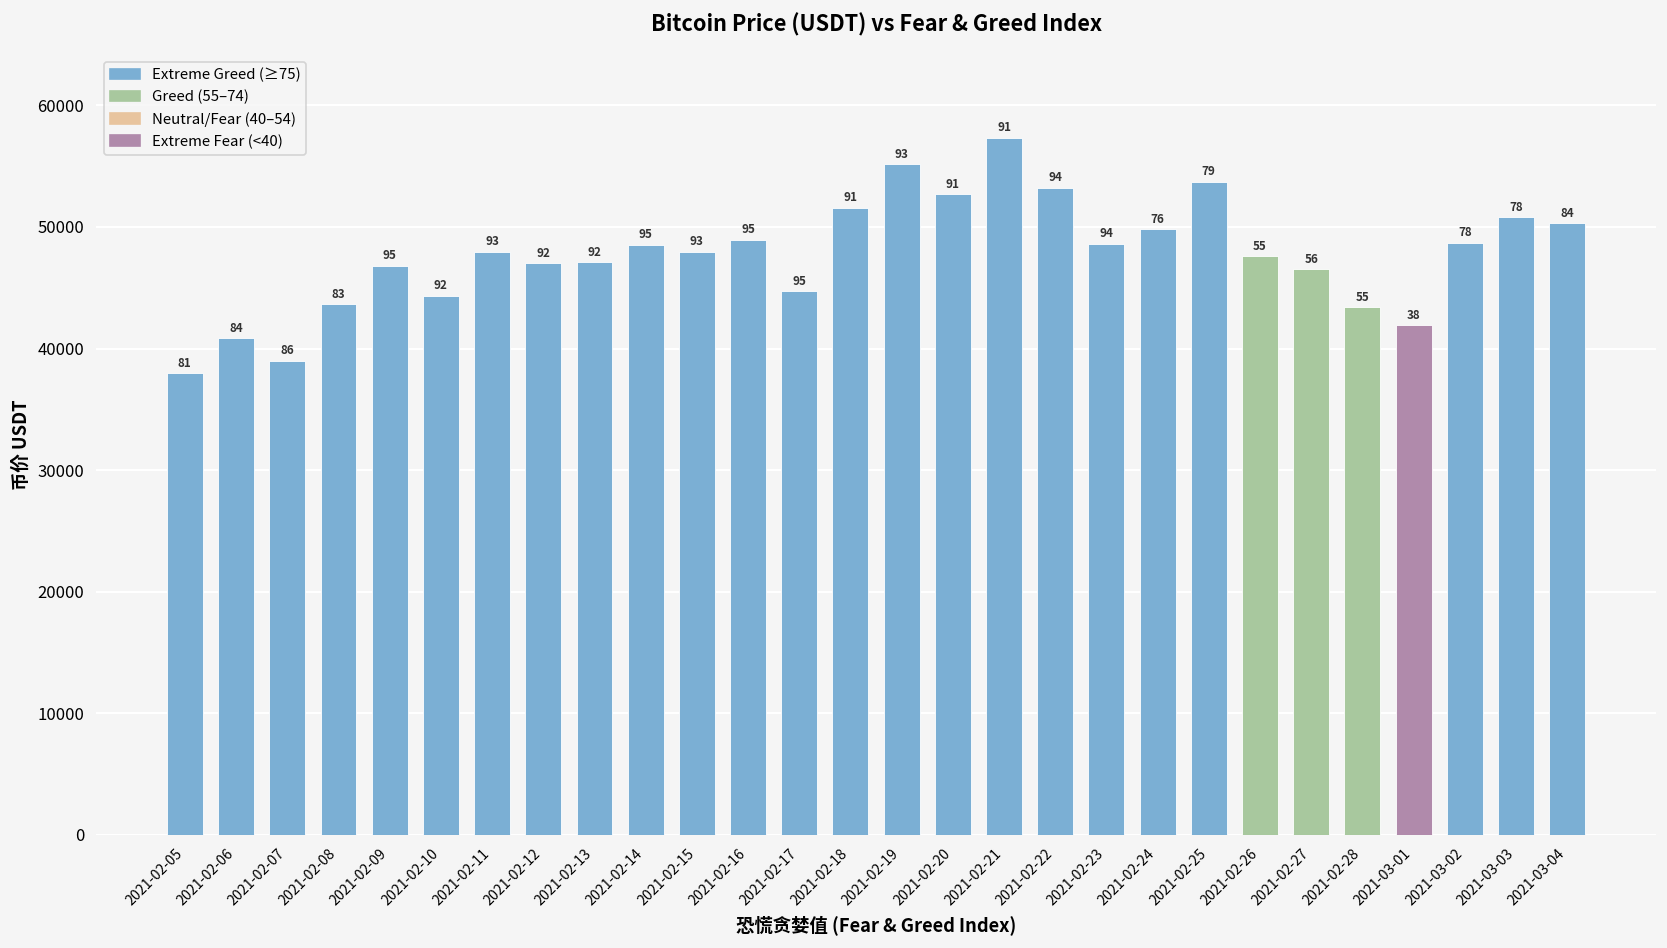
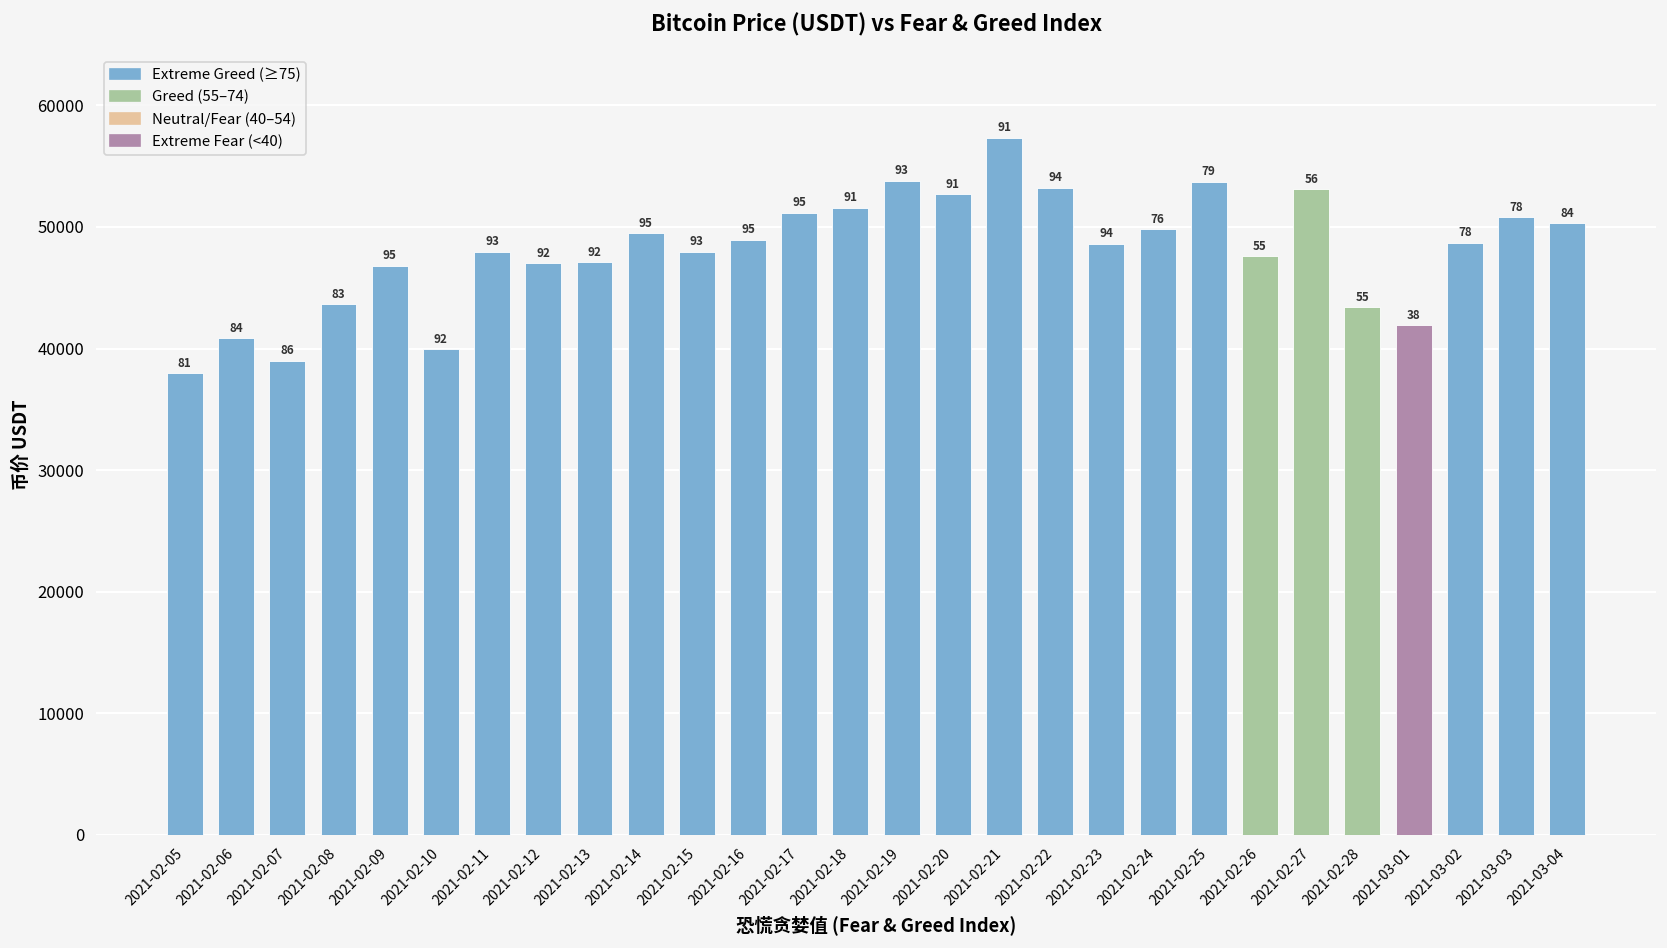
2021-02-10: 44300 -> 39900
2021-02-14: 48500 -> 49500
2021-02-17: 44700 -> 51100
2021-02-19: 55100 -> 53800
2021-02-27: 46500 -> 53100
